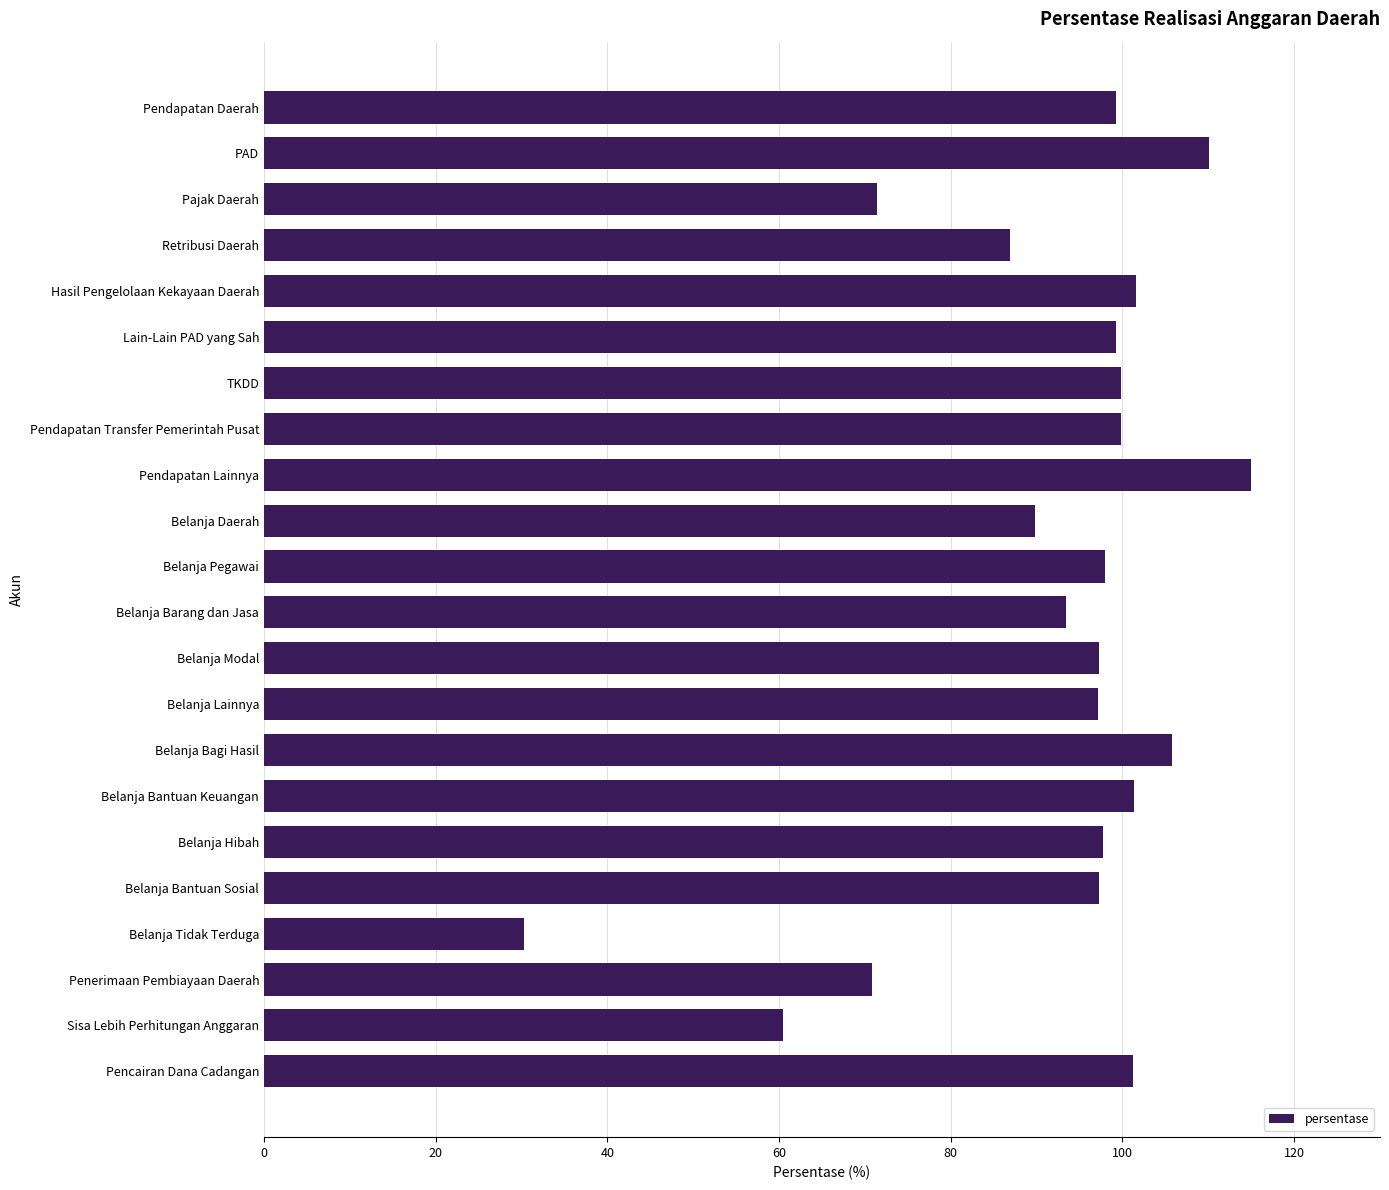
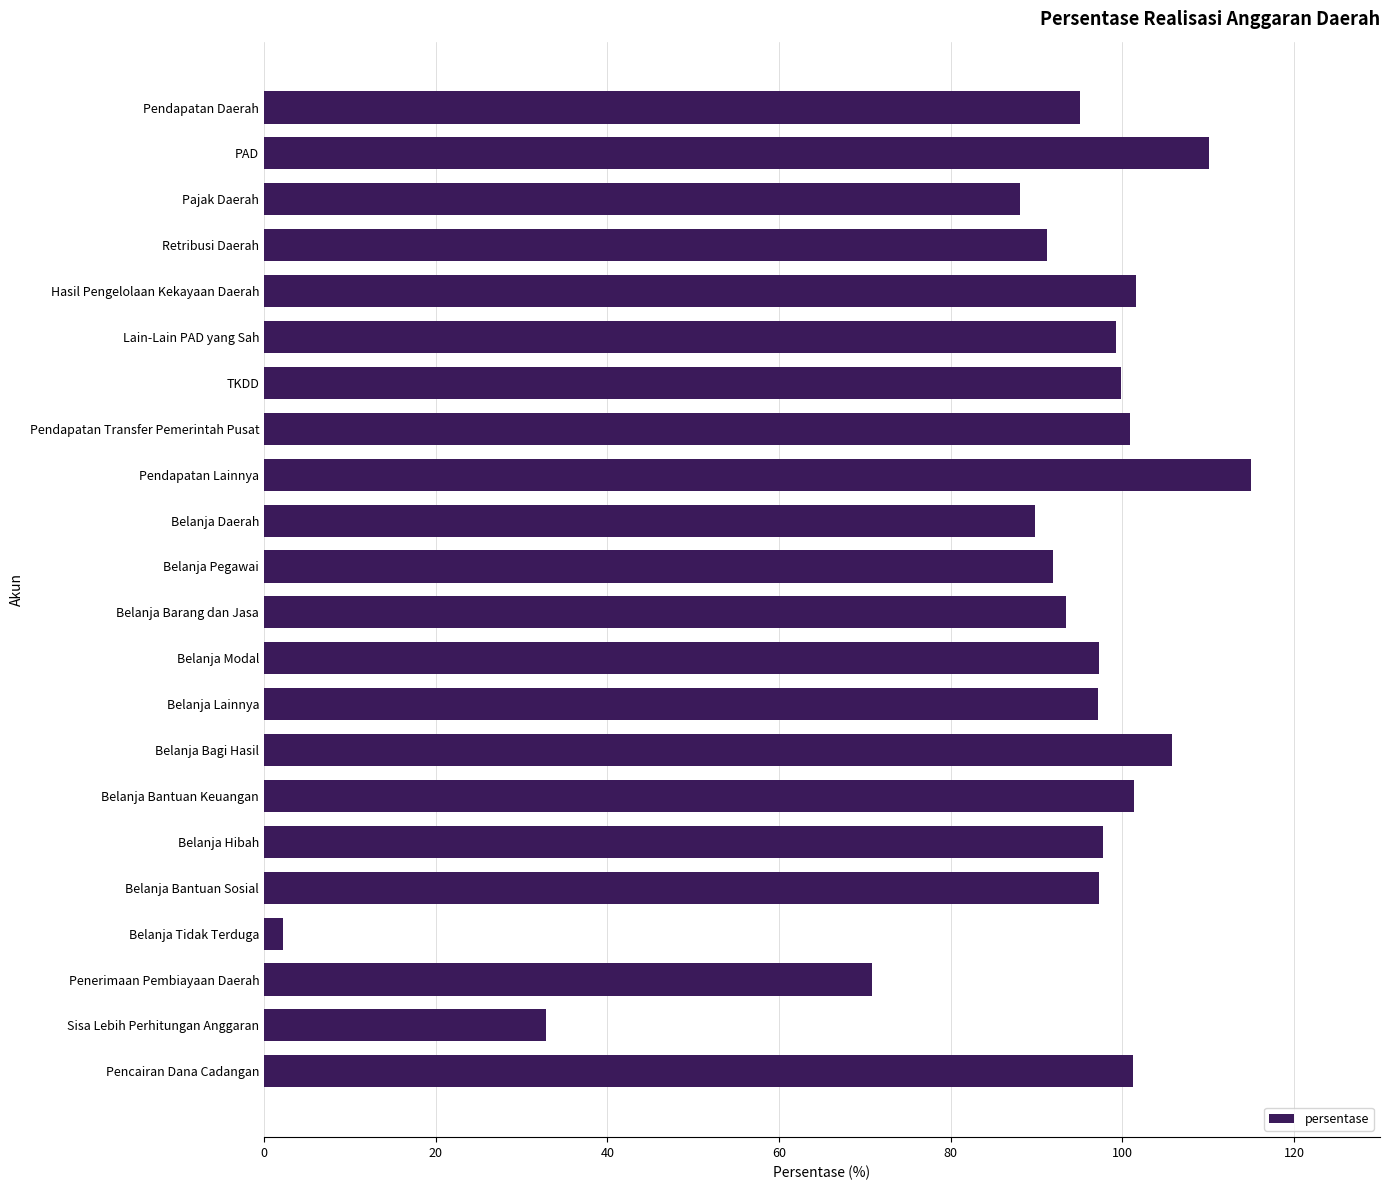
Pendapatan Daerah: 99 -> 95
Pajak Daerah: 71 -> 88
Retribusi Daerah: 87 -> 91
Pendapatan Transfer Pemerintah Pusat: 100 -> 101
Belanja Pegawai: 98 -> 92
Belanja Tidak Terduga: 30 -> 2
Sisa Lebih Perhitungan Anggaran: 60 -> 33
